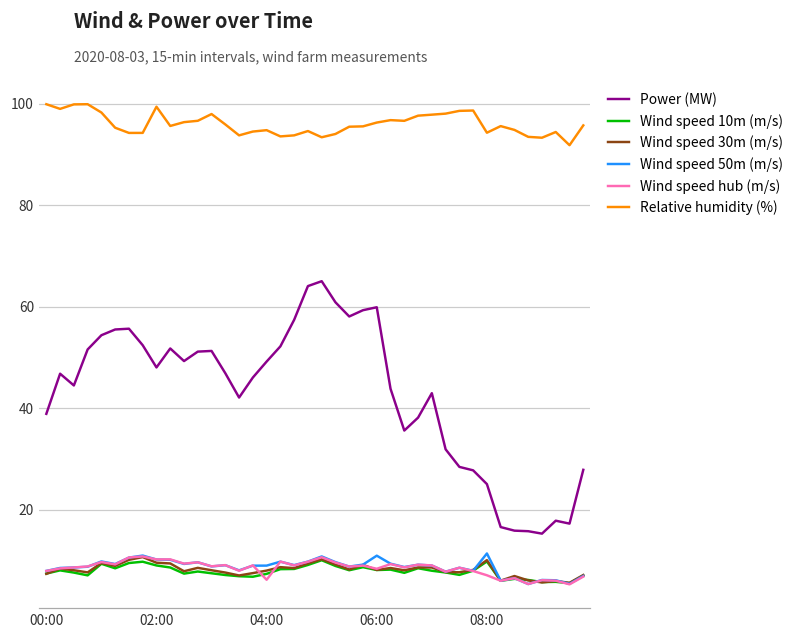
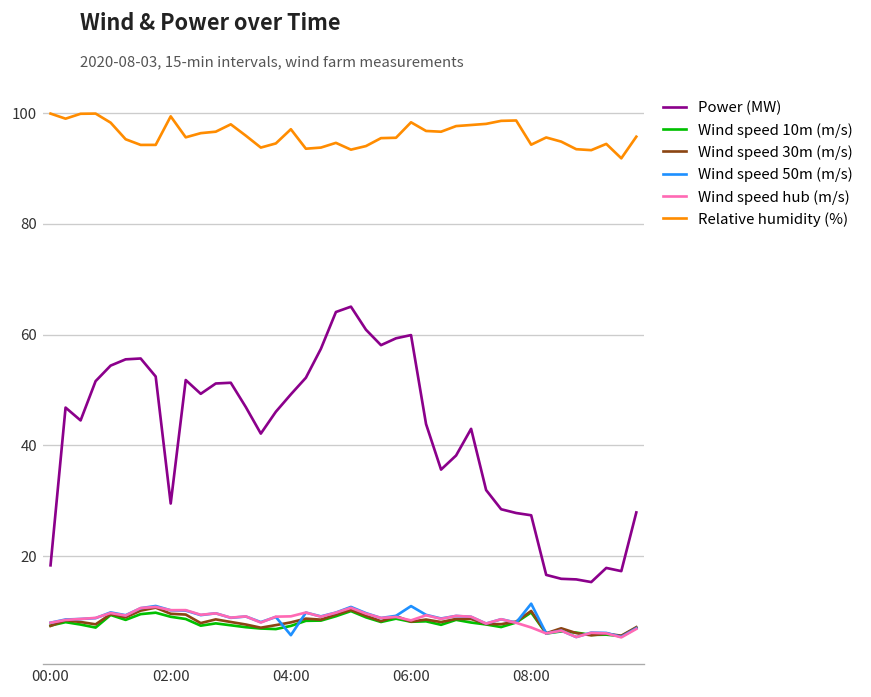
Power (MW), 00:00: 39 -> 18
Power (MW), 02:00: 48 -> 29
Wind speed 50m (m/s), 04:00: 9 -> 6
Wind speed hub (m/s), 04:00: 6 -> 9
Relative humidity (%), 04:00: 95 -> 97
Relative humidity (%), 06:00: 96 -> 98
Power (MW), 08:00: 25 -> 27
